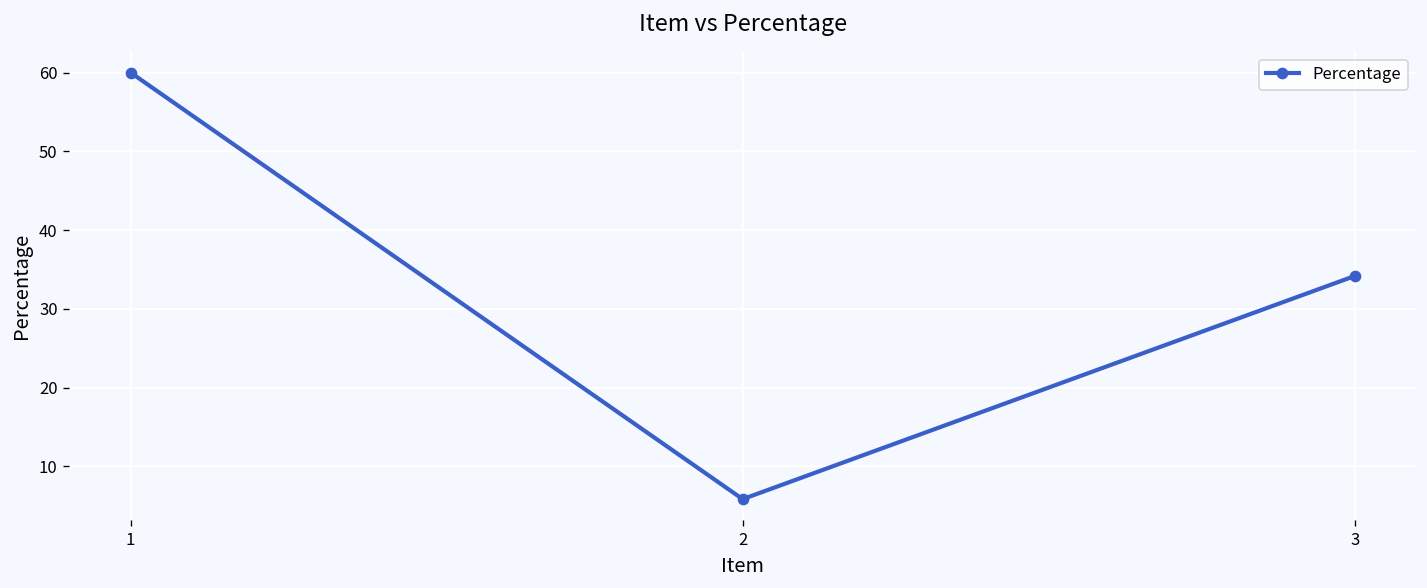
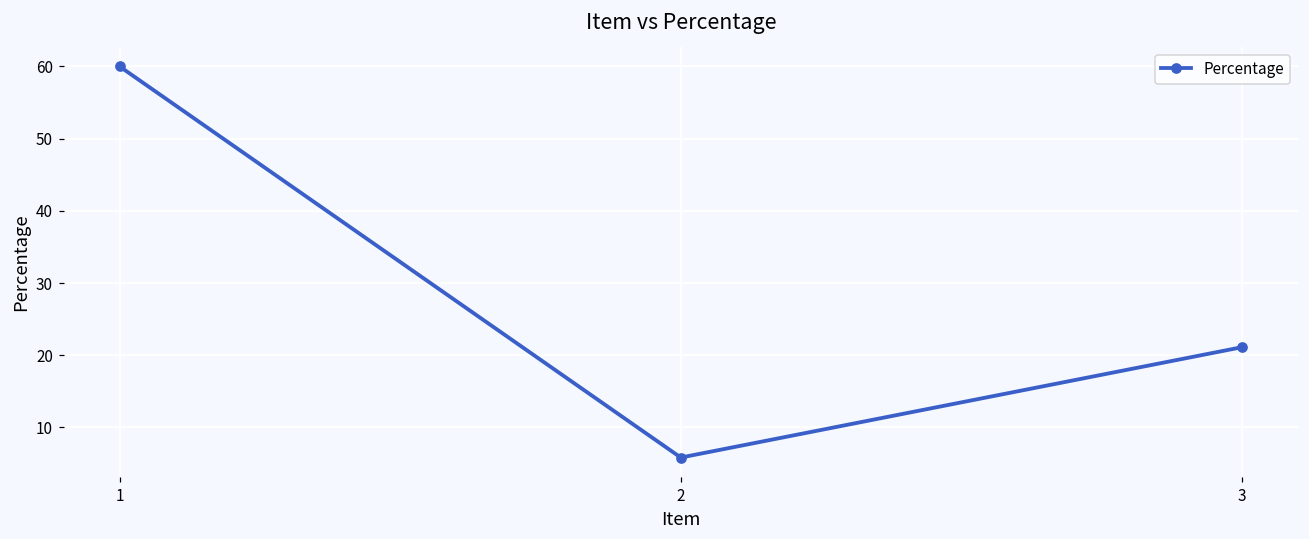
3: 34 -> 21
